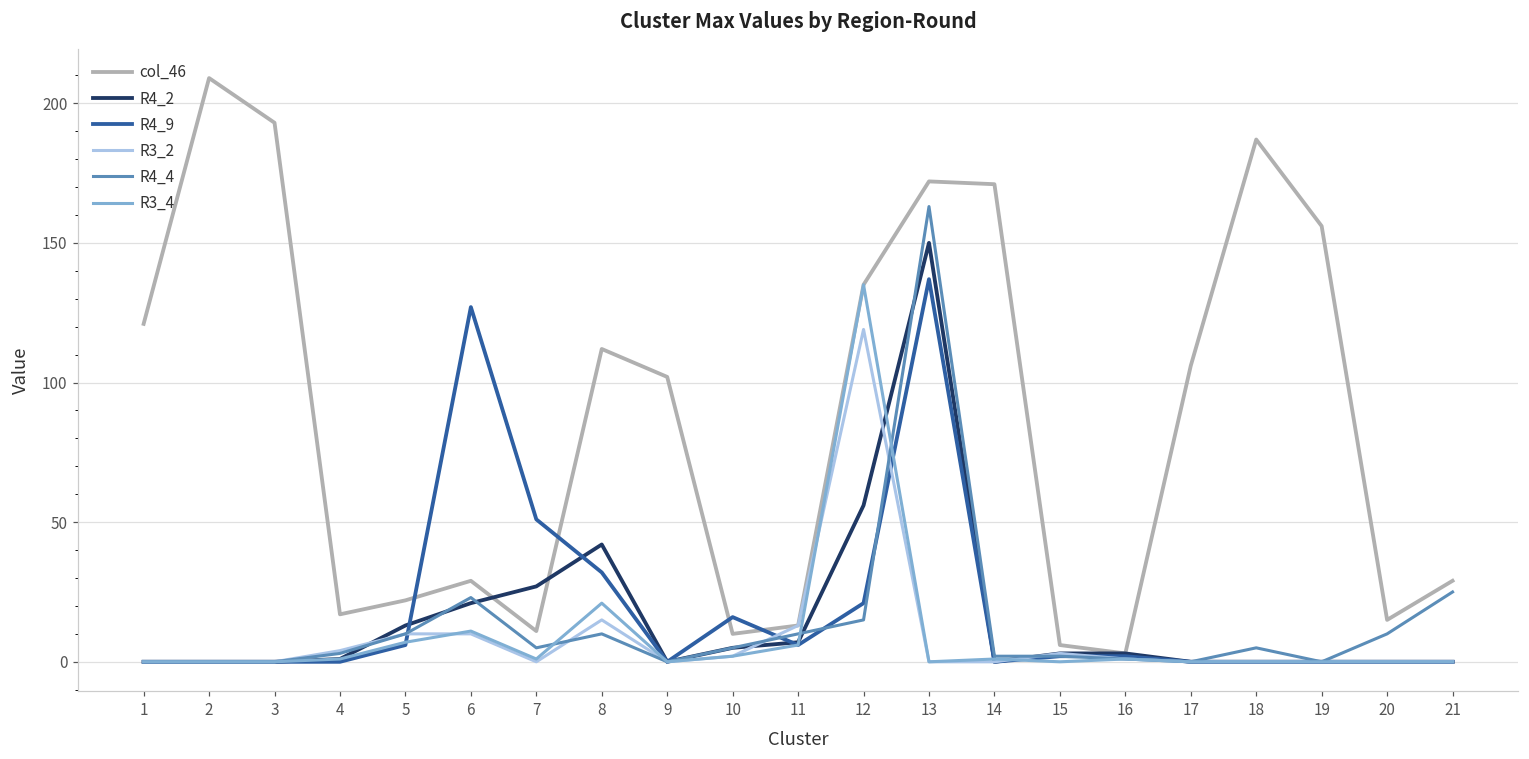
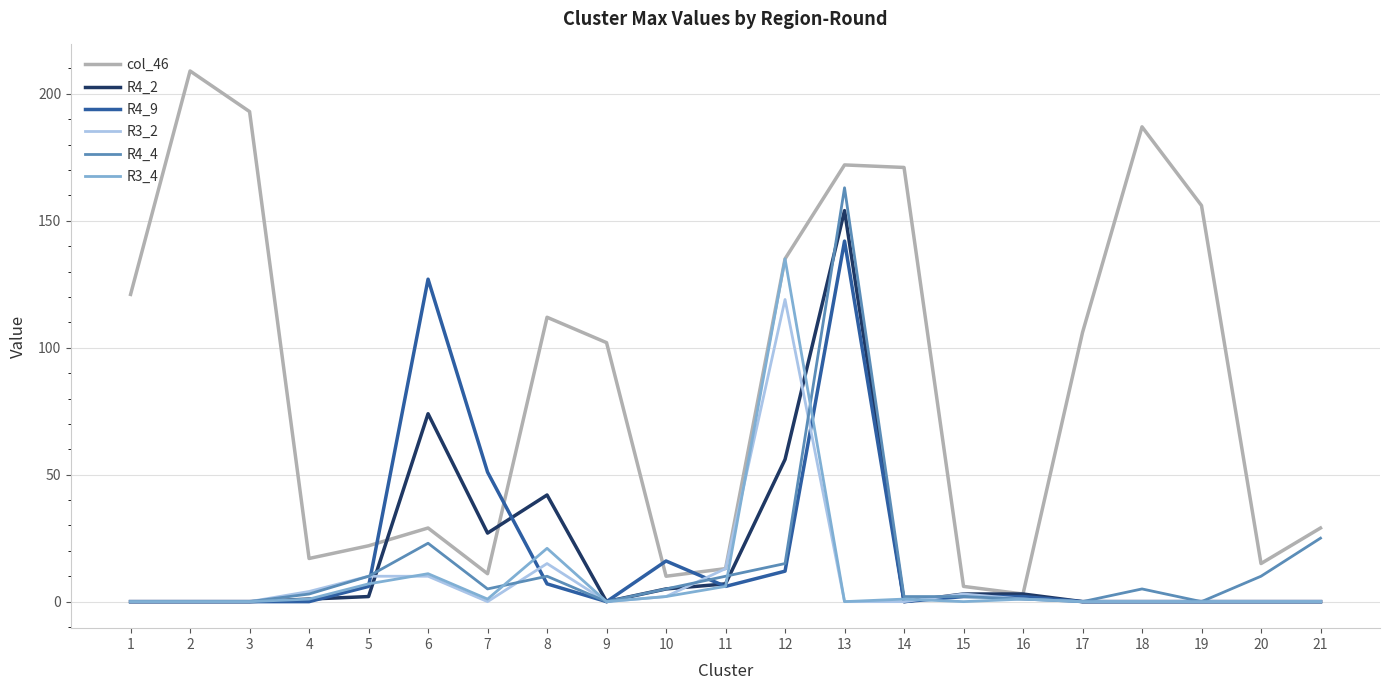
R4_2, 5: 13 -> 2
R4_2, 6: 21 -> 74
R4_9, 8: 32 -> 7
R4_9, 12: 21 -> 12
R4_2, 13: 150 -> 154
R4_9, 13: 137 -> 142
